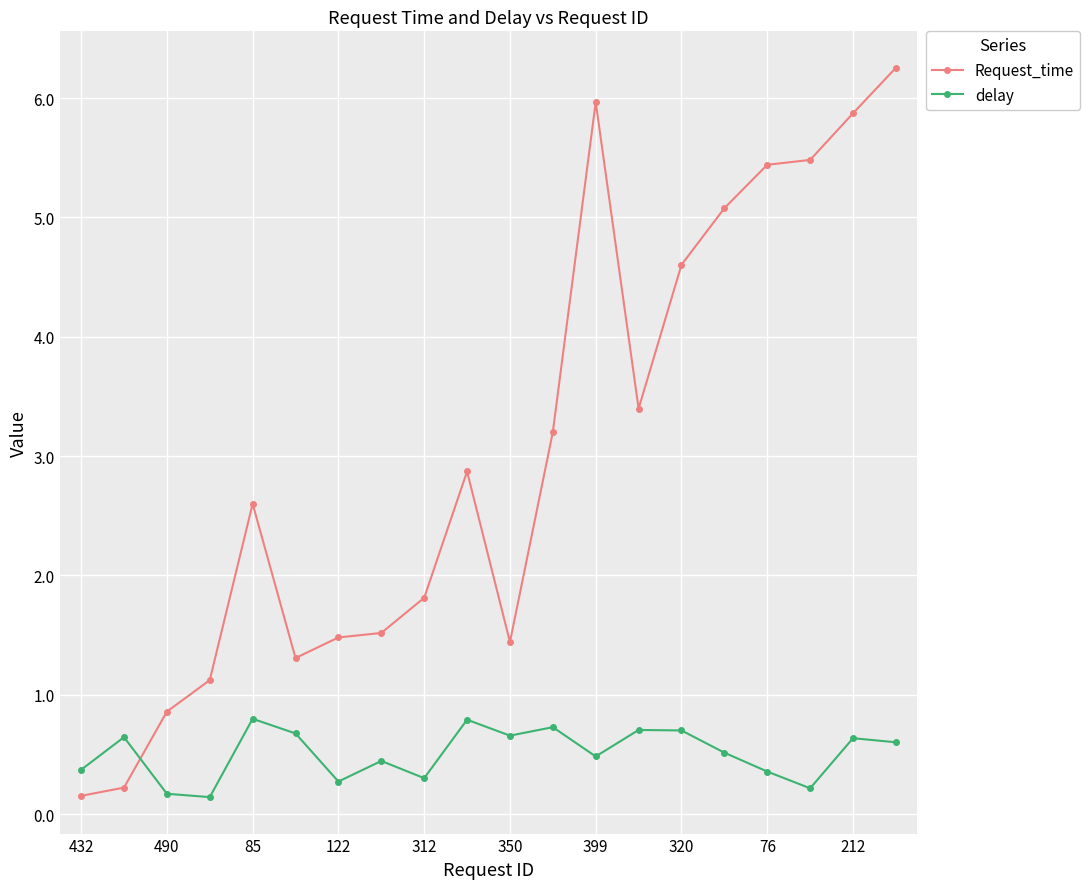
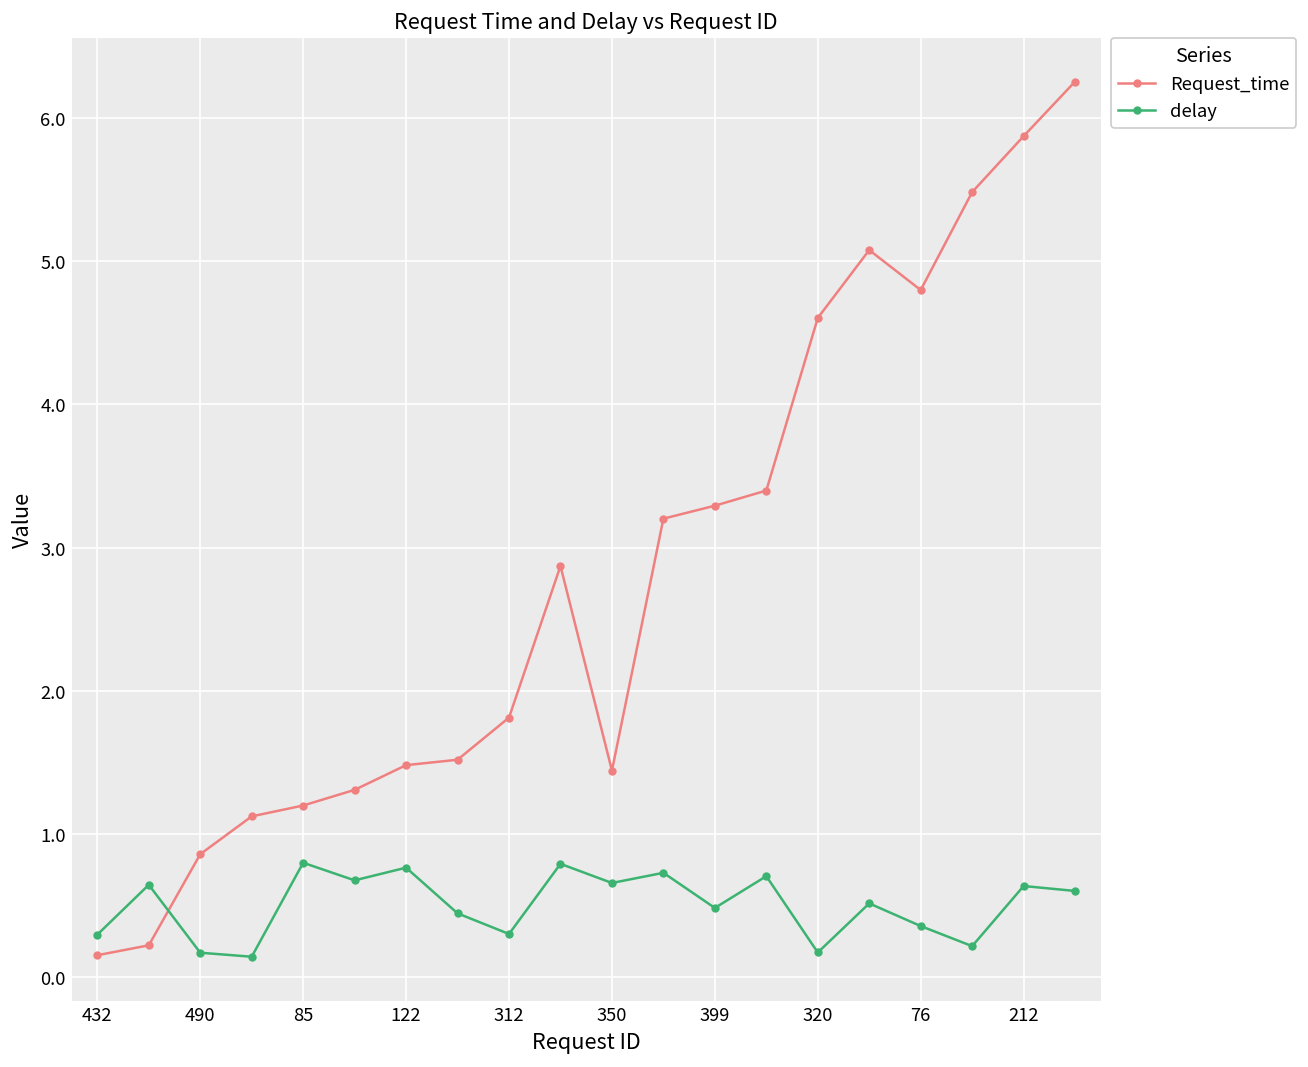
delay, 432: 0.37 -> 0.30
Request_time, 85: 2.60 -> 1.20
delay, 122: 0.27 -> 0.76
Request_time, 399: 5.97 -> 3.29
delay, 320: 0.70 -> 0.17
Request_time, 76: 5.44 -> 4.80
